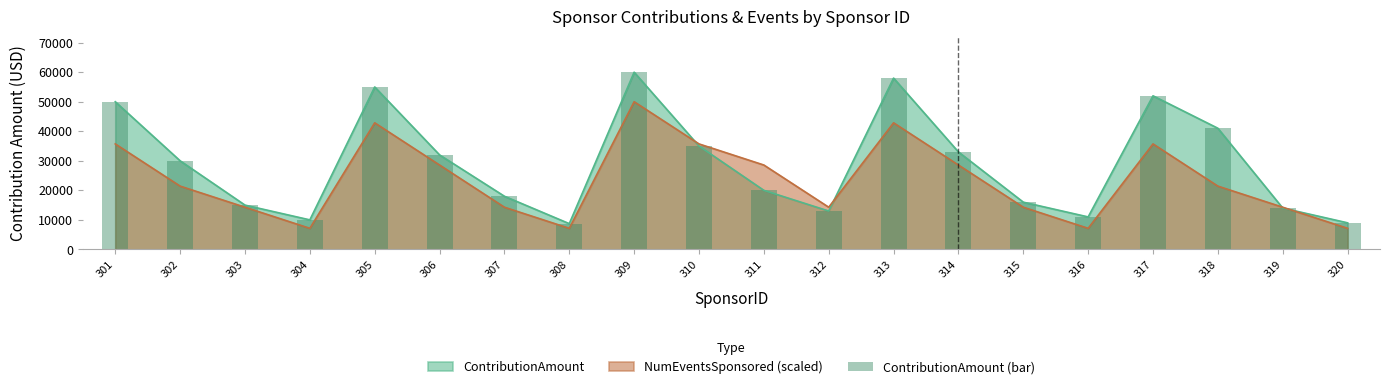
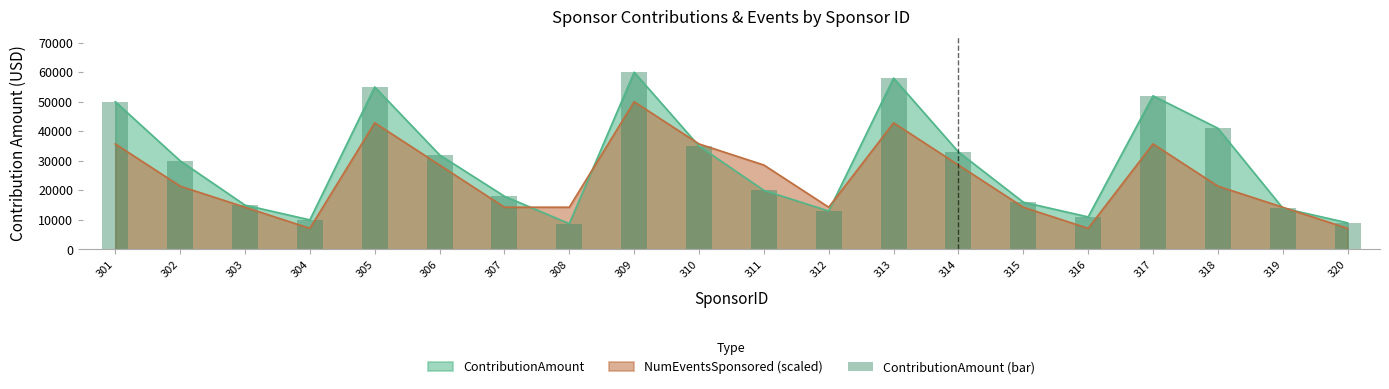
NumEventsSponsored (scaled), 308: 7000 -> 14000
